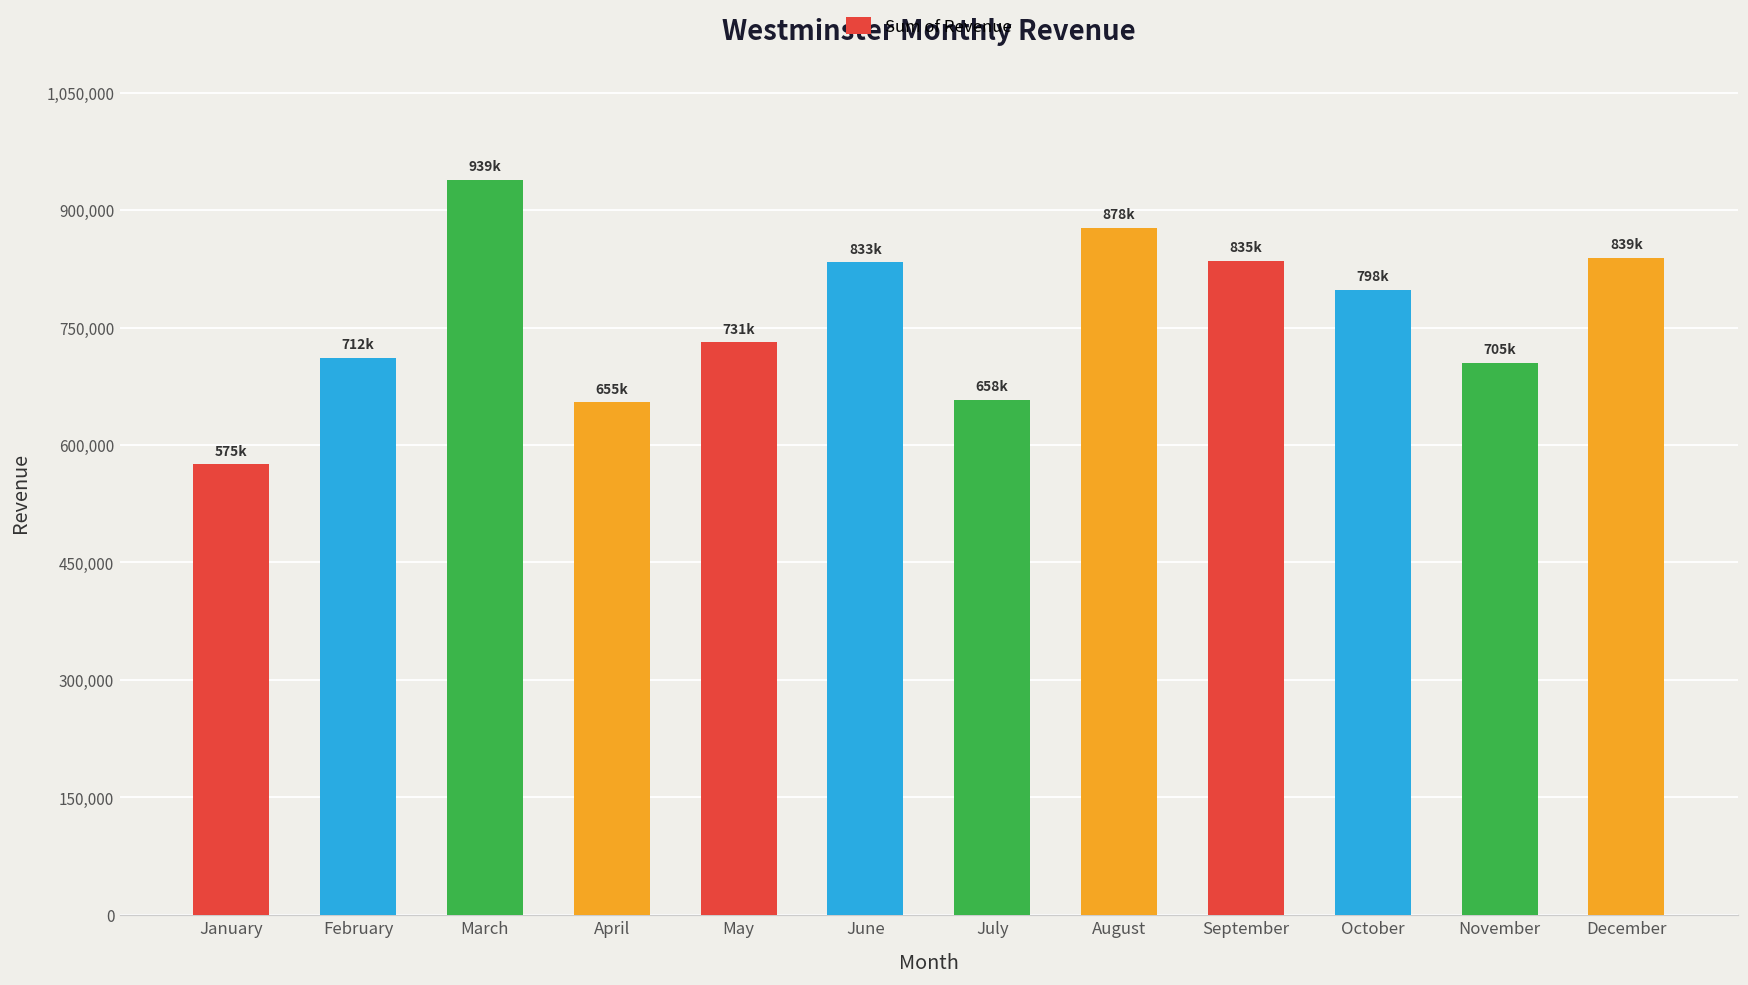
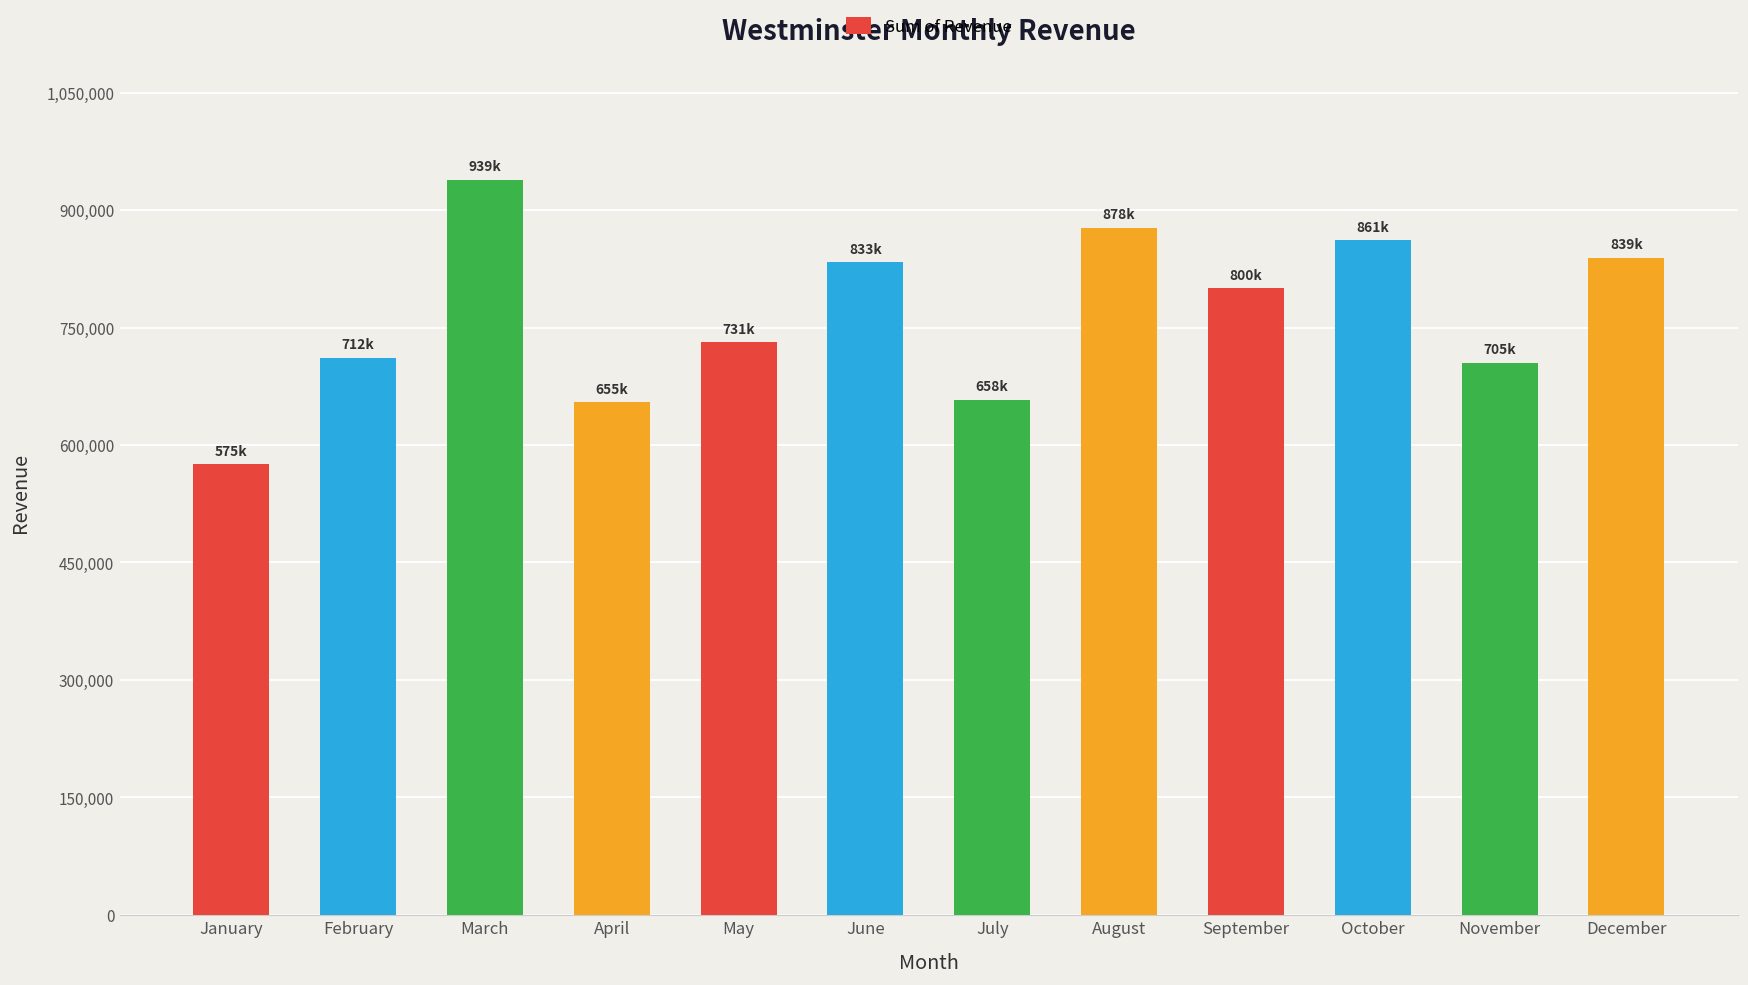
September: 835k -> 800k
October: 798k -> 861k
